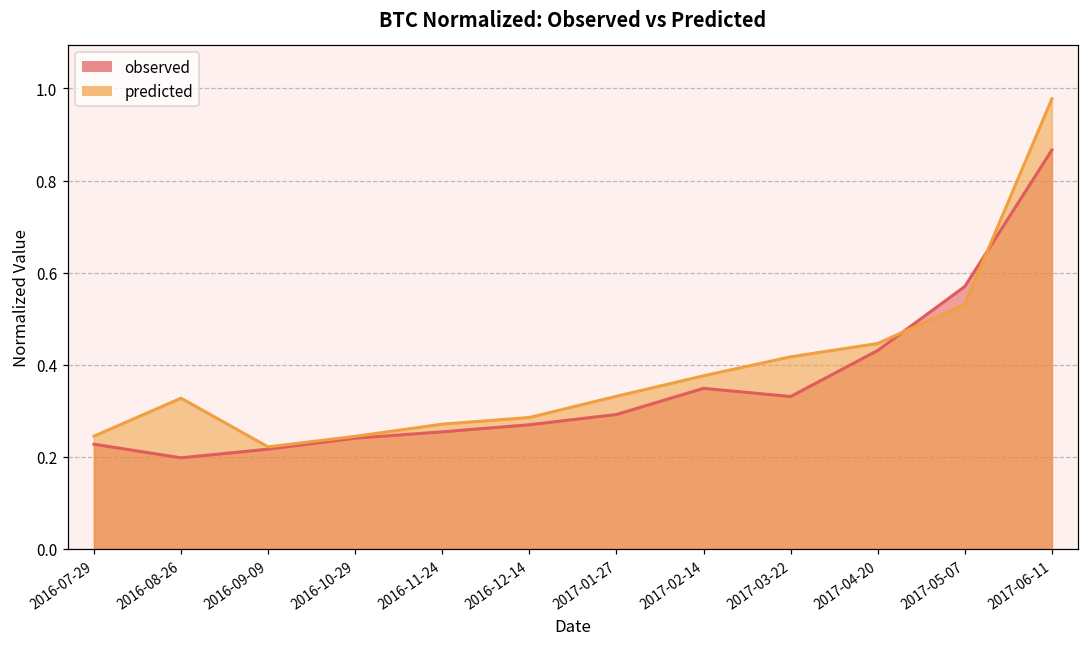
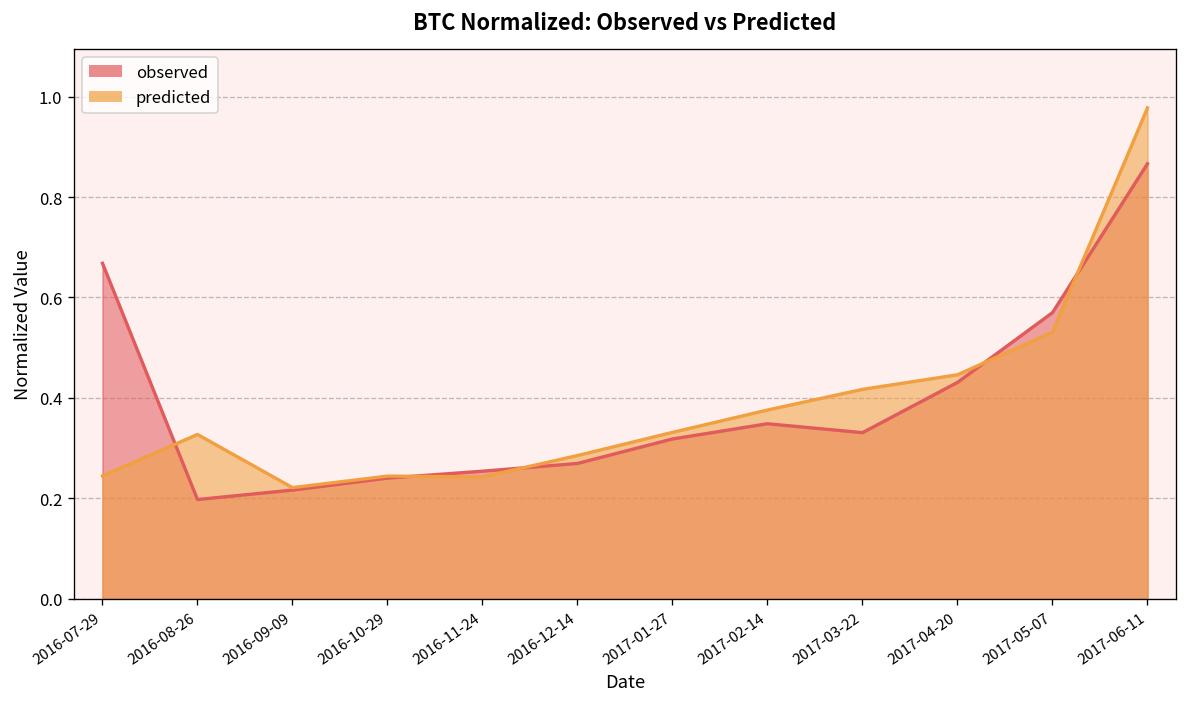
observed, 2016-07-29: 0.23 -> 0.67
predicted, 2016-11-24: 0.27 -> 0.24
observed, 2017-01-27: 0.29 -> 0.32
